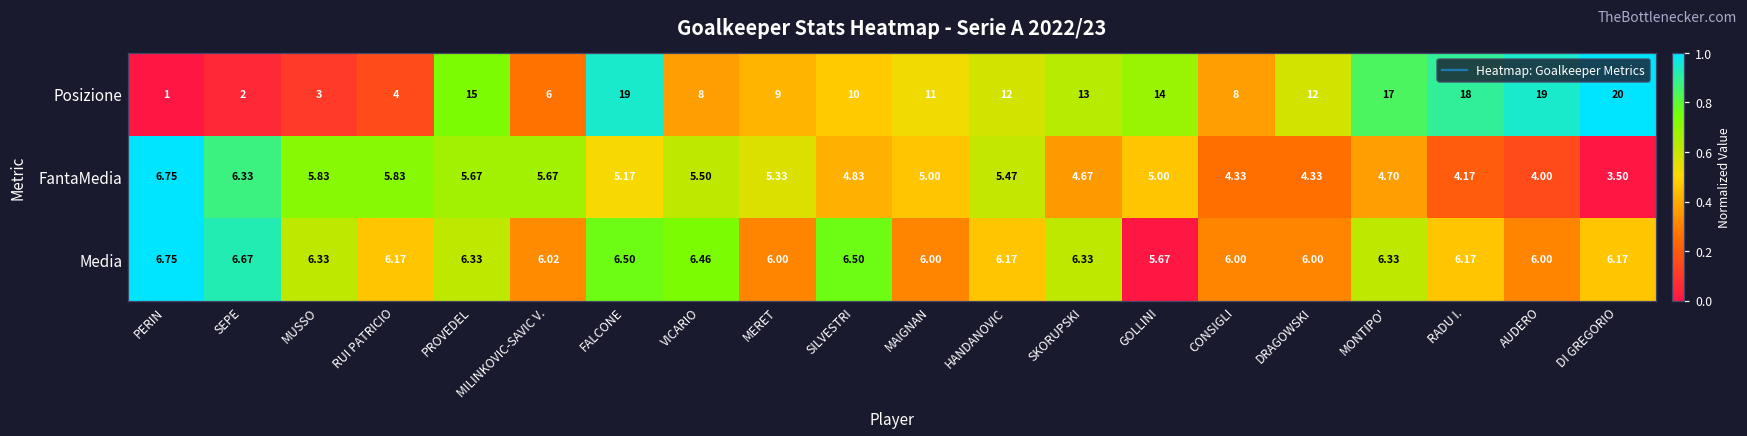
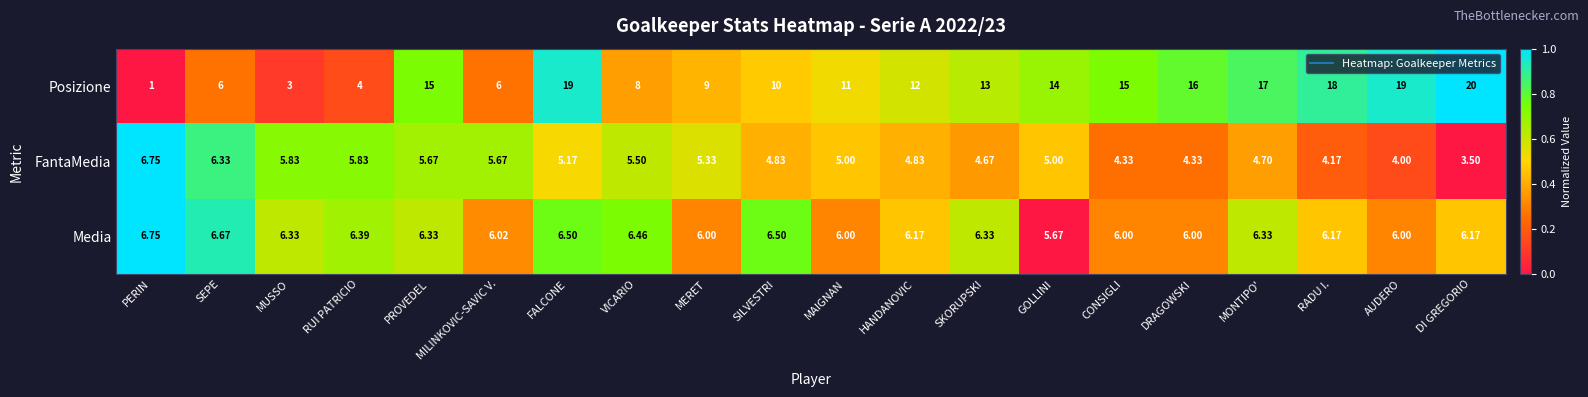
Posizione, SEPE: 2 -> 6
Posizione, CONSIGLI: 8 -> 15
Posizione, DRAGOWSKI: 12 -> 16
FantaMedia, HANDANOVIC: 5.47 -> 4.83
Media, RUI PATRICIO: 6.17 -> 6.39
